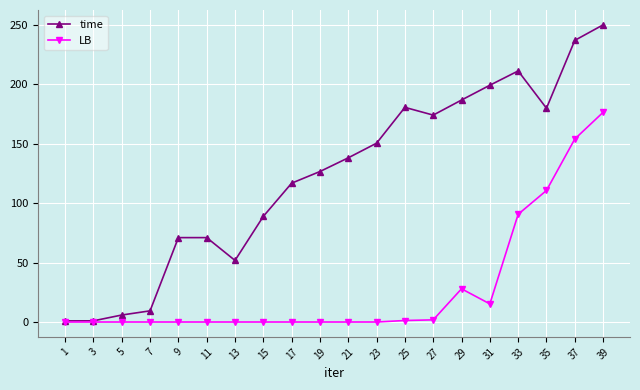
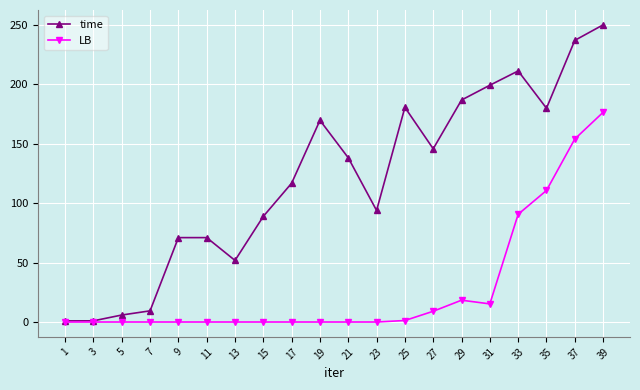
time, 19: 126 -> 170
time, 23: 150 -> 94
time, 27: 174 -> 146
LB, 27: 2 -> 9
LB, 29: 28 -> 18
